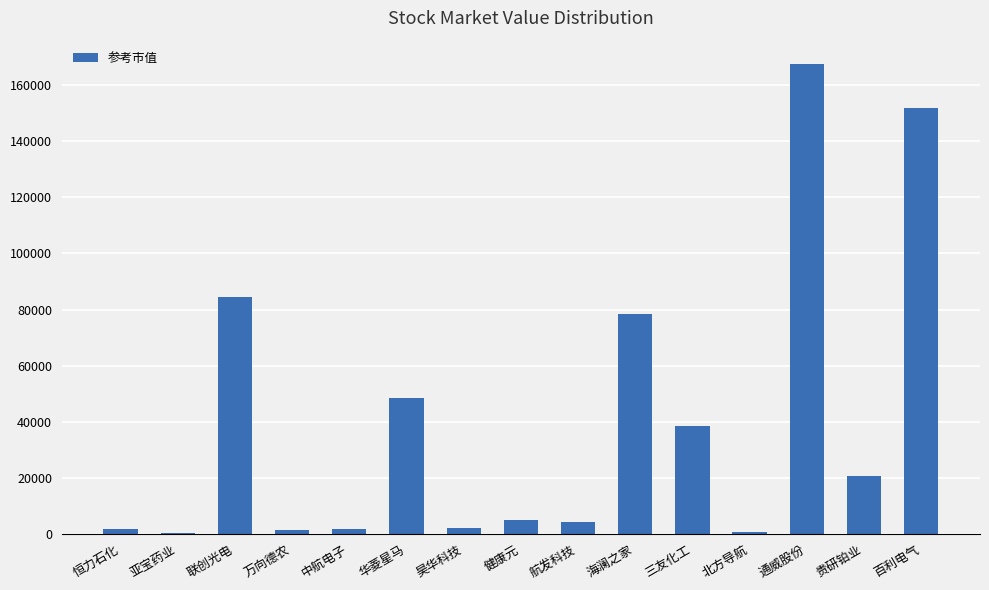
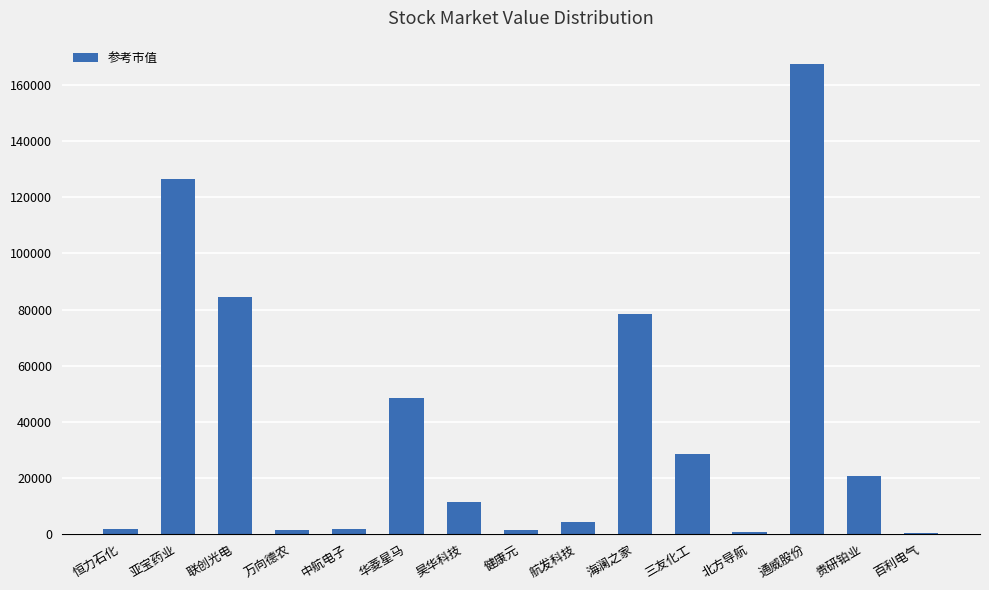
亚宝药业: 1000 -> 127000
昊华科技: 2000 -> 11000
健康元: 5000 -> 2000
三友化工: 39000 -> 29000
百利电气: 152000 -> 1000
